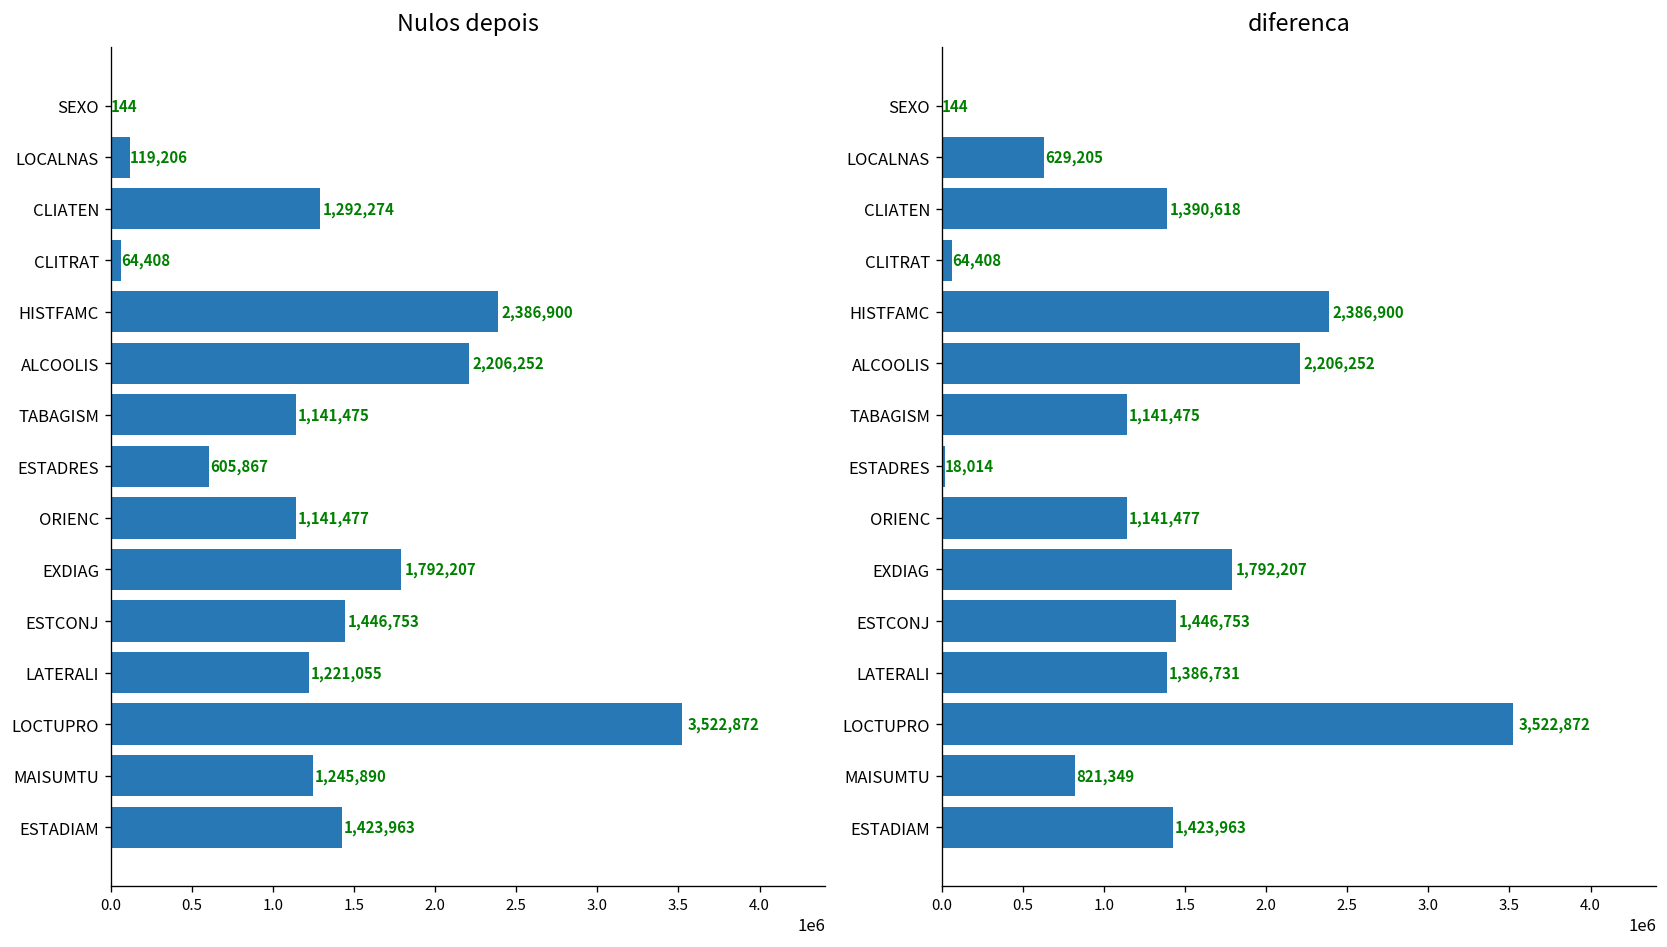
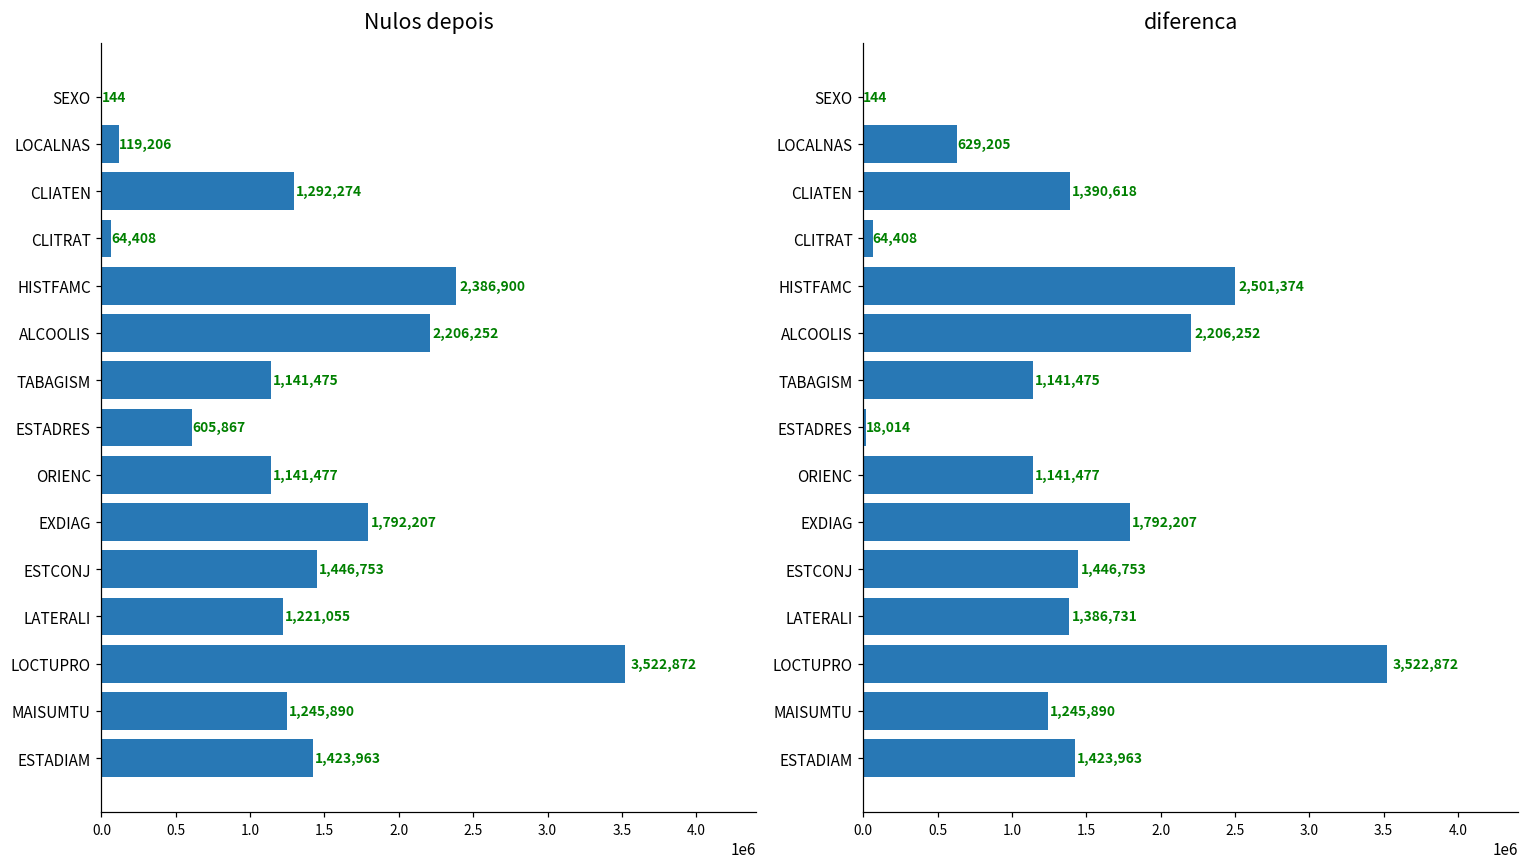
diferenca, HISTFAMC: 2,386,900 -> 2,501,374
diferenca, MAISUMTU: 821,349 -> 1,245,890
